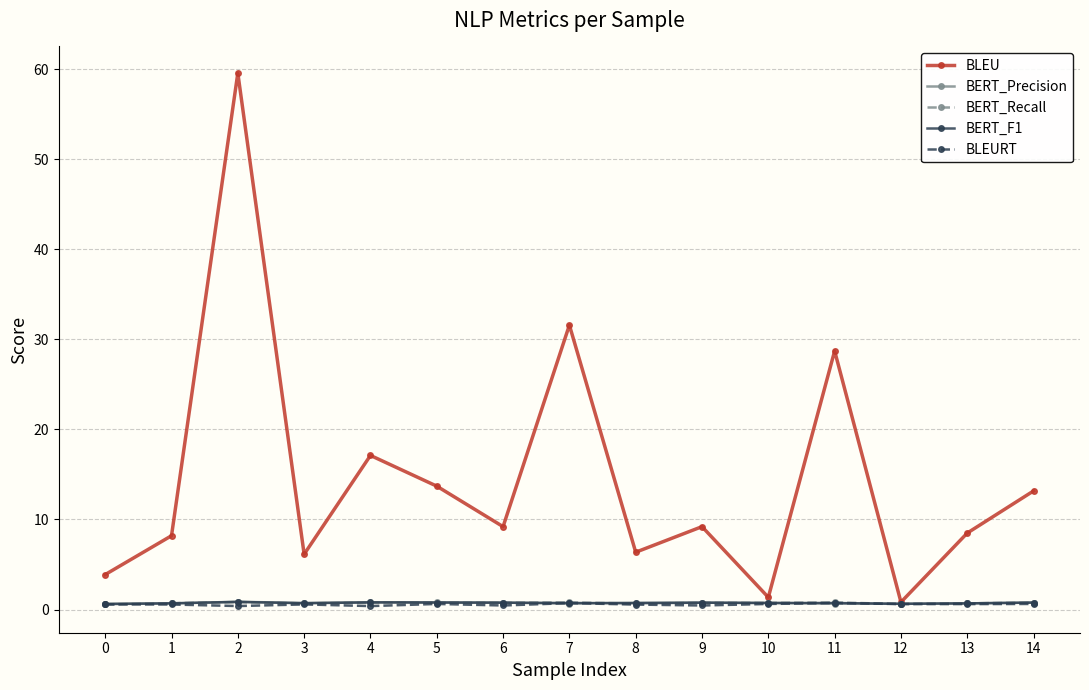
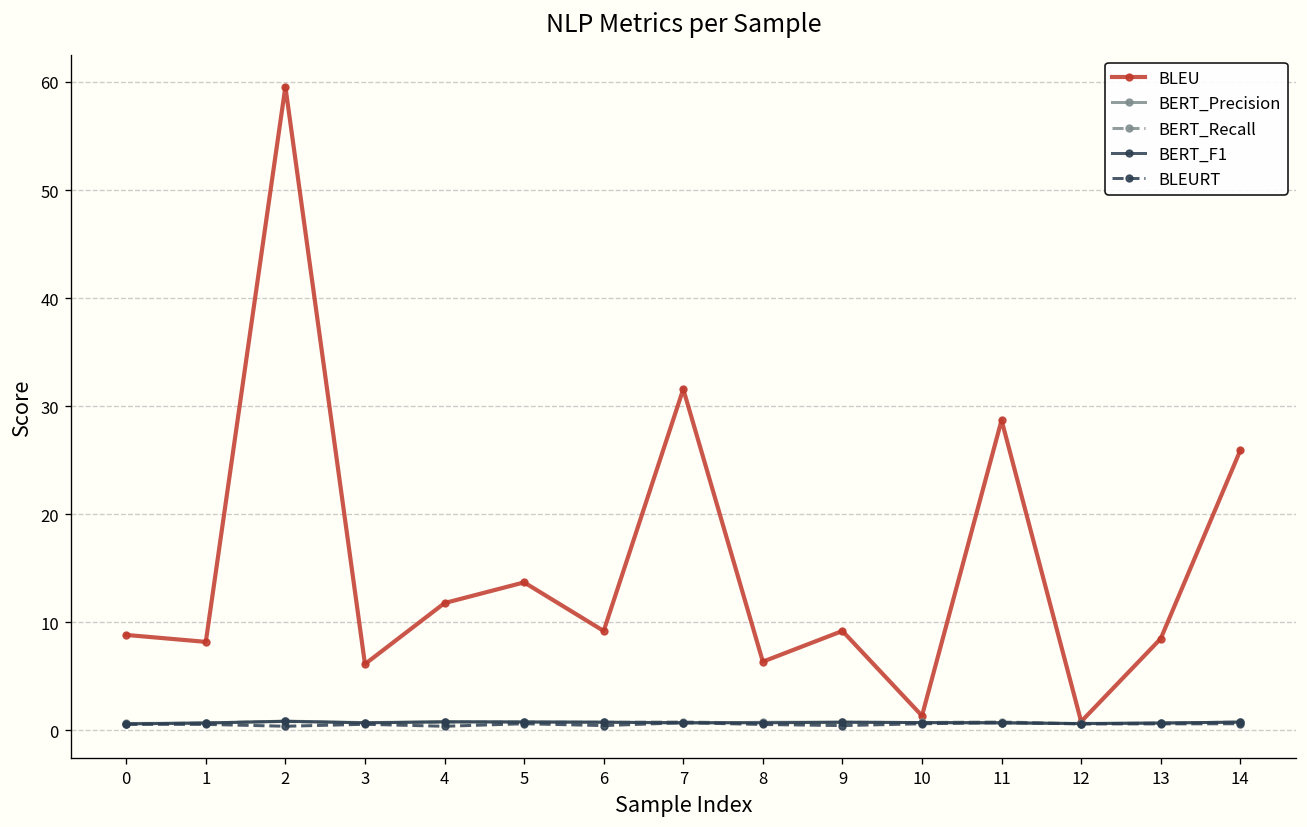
BLEU, 0: 4 -> 9
BLEU, 4: 17 -> 12
BLEU, 14: 13 -> 26
